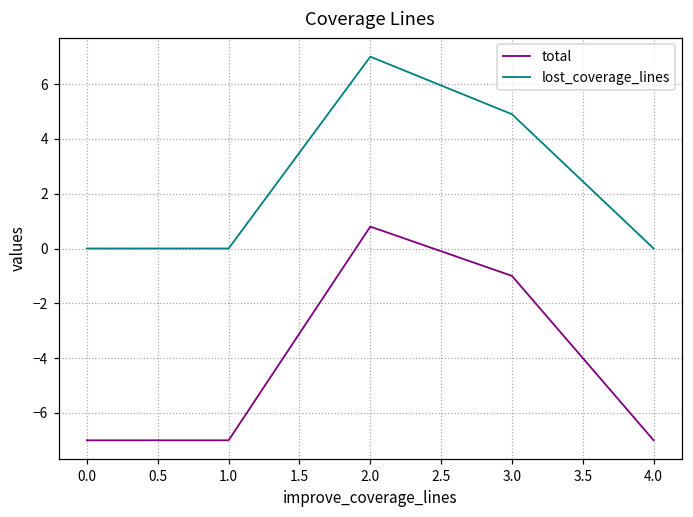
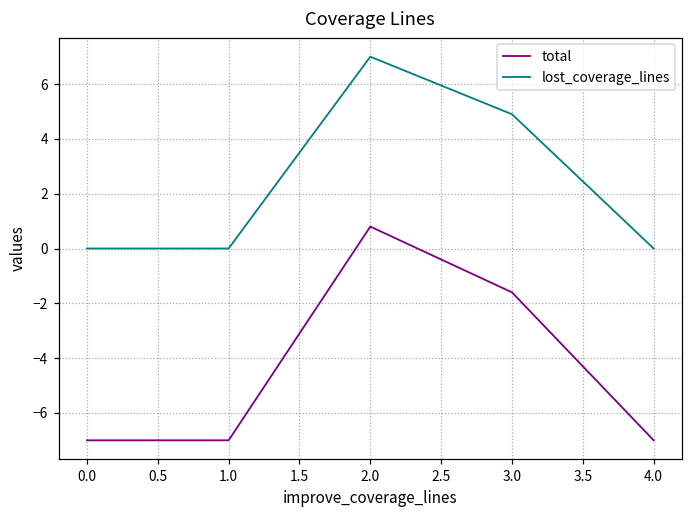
total, 3.0: -1.0 -> -1.6
